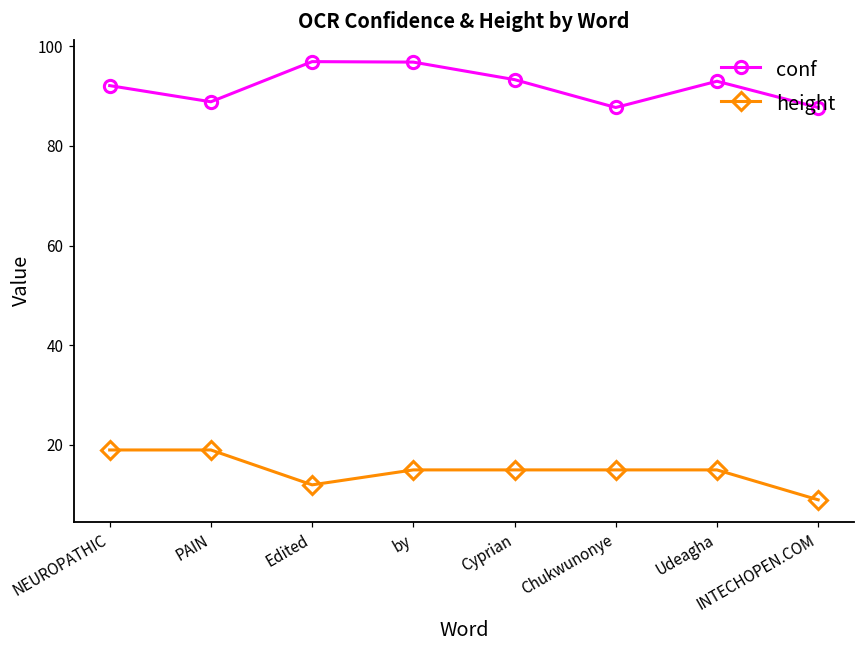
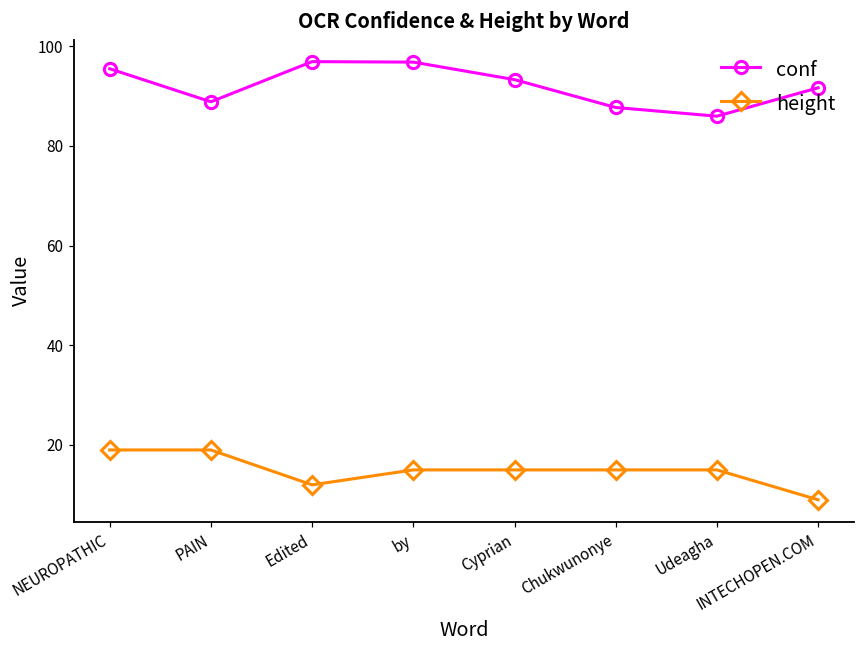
conf, NEUROPATHIC: 92 -> 95
conf, Udeagha: 93 -> 86
conf, INTECHOPEN.COM: 88 -> 92
